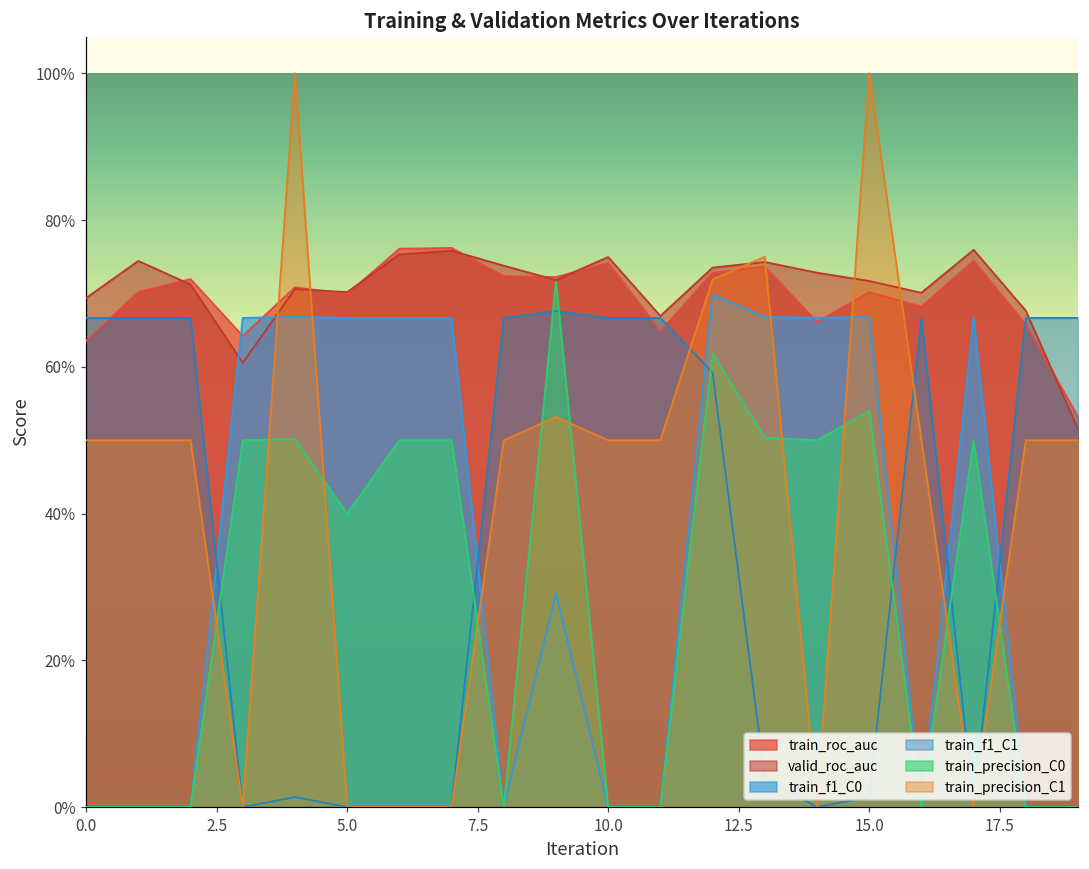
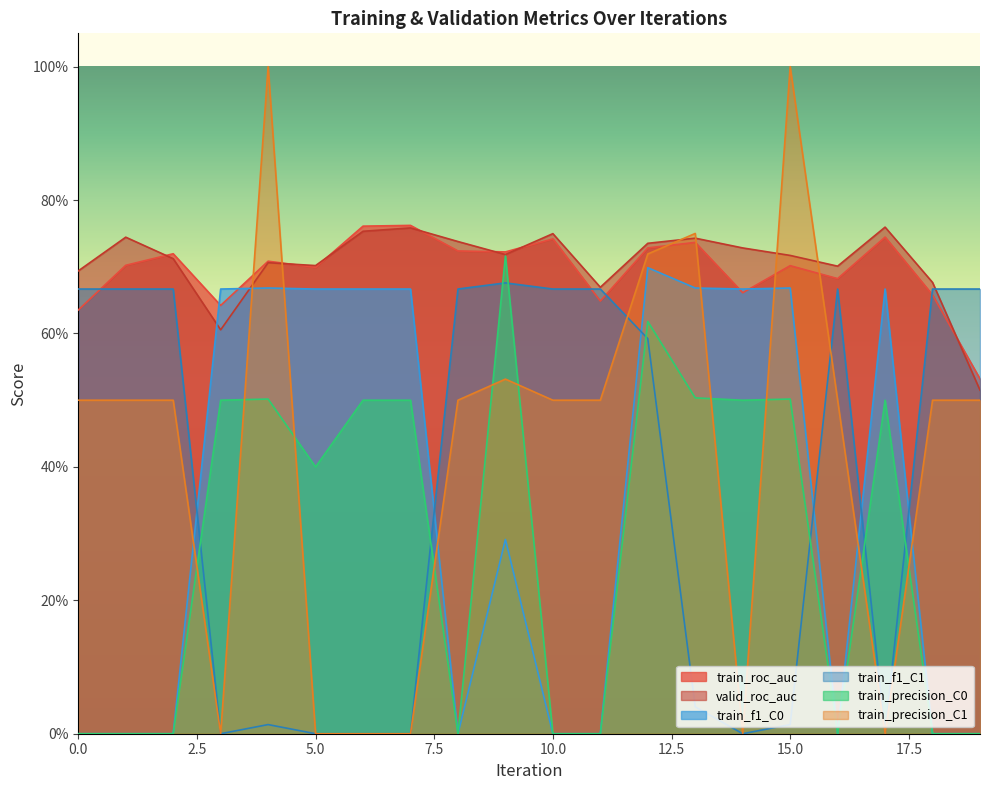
train_precision_C0, 15.0: 54% -> 50%
